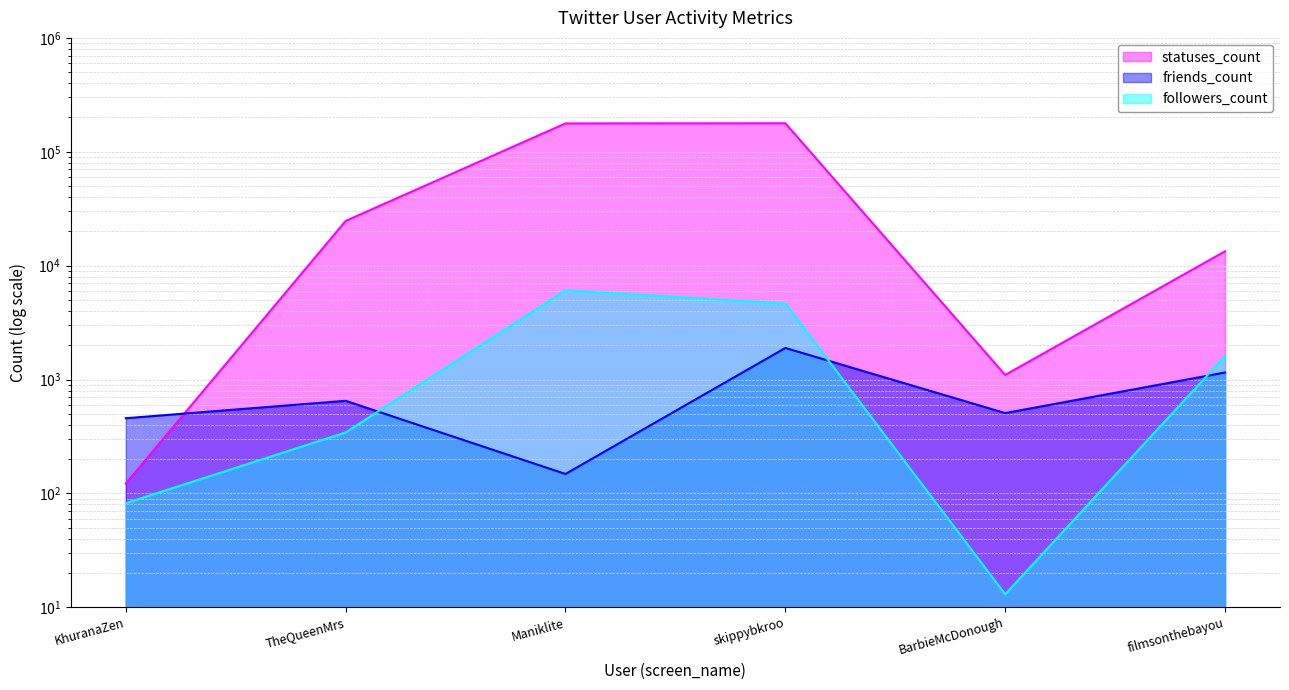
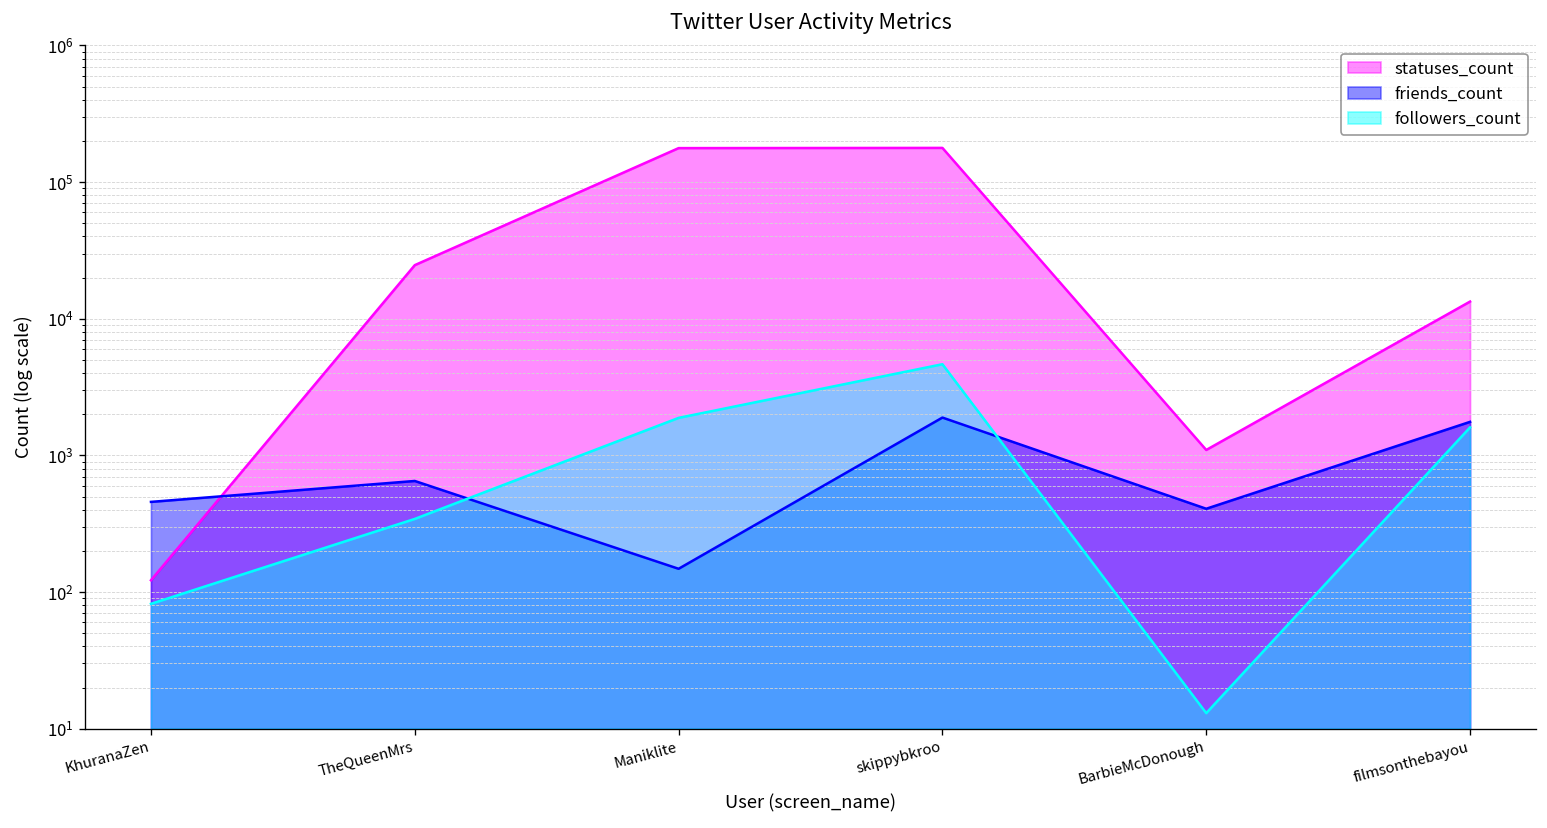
followers_count, Maniklite: 6000 -> 1900
friends_count, BarbieMcDonough: 500 -> 410
friends_count, filmsonthebayou: 1200 -> 1800
